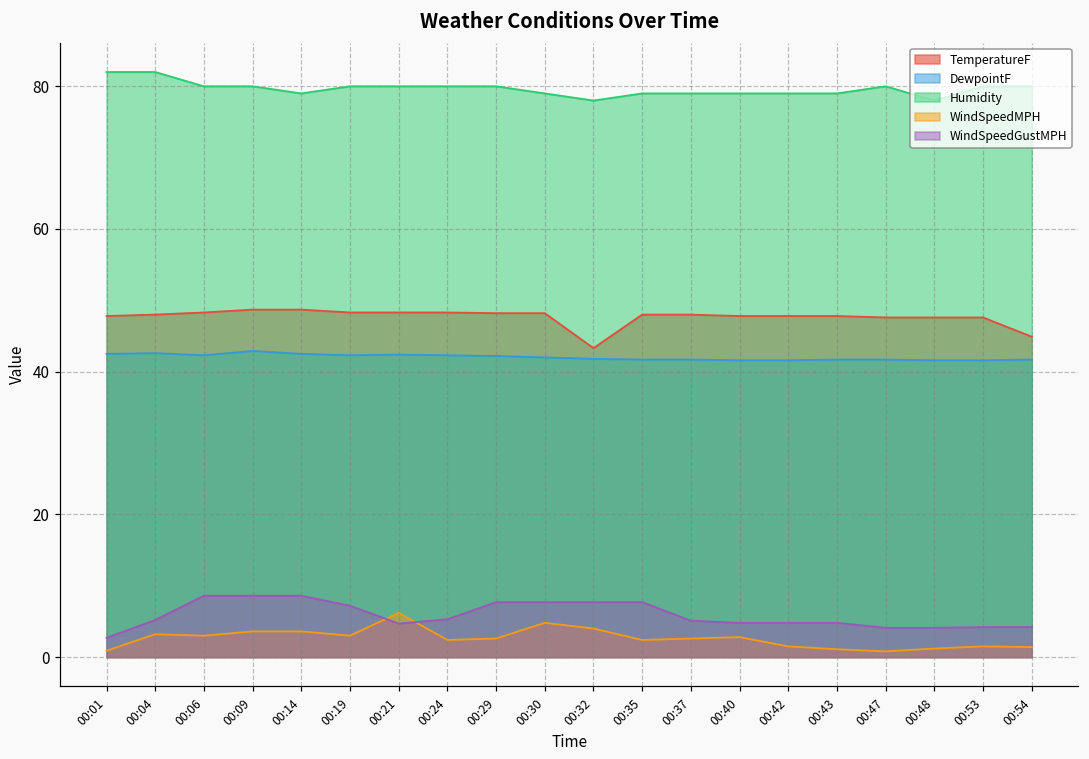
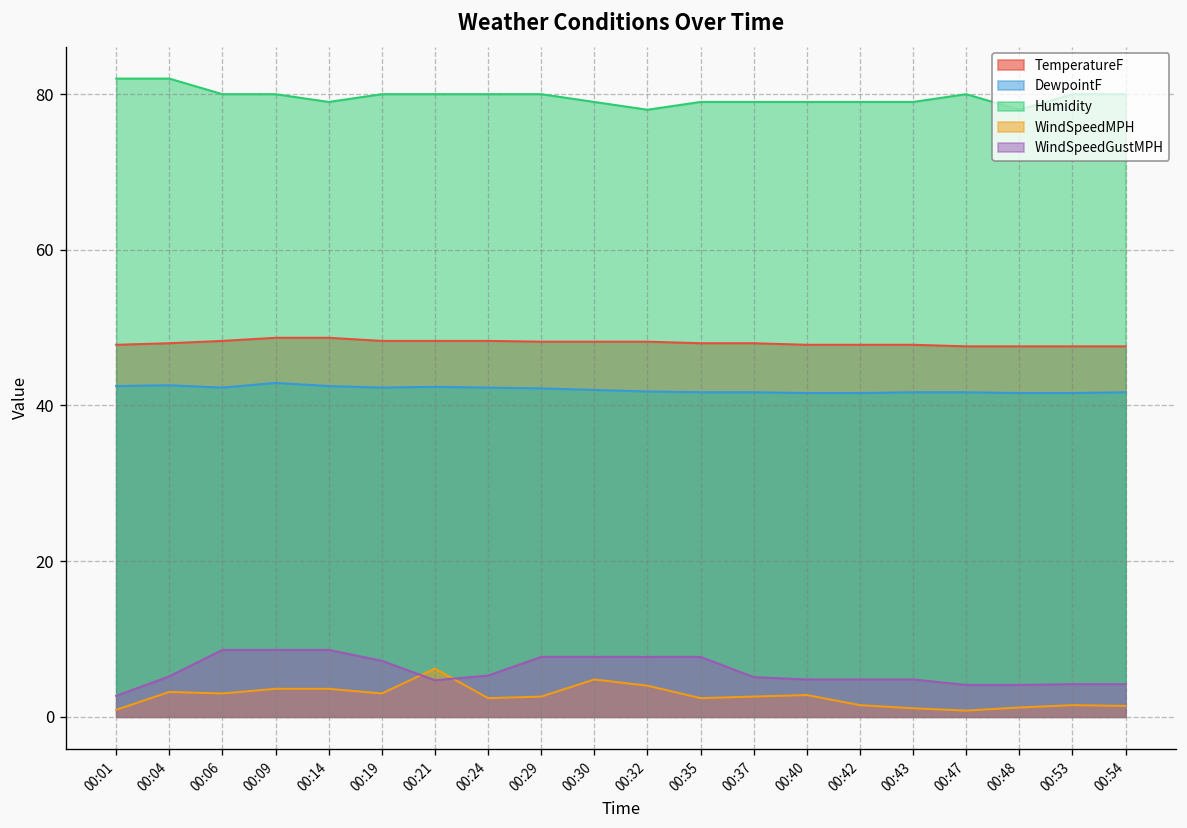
TemperatureF, 00:32: 43 -> 48
TemperatureF, 00:54: 45 -> 48
